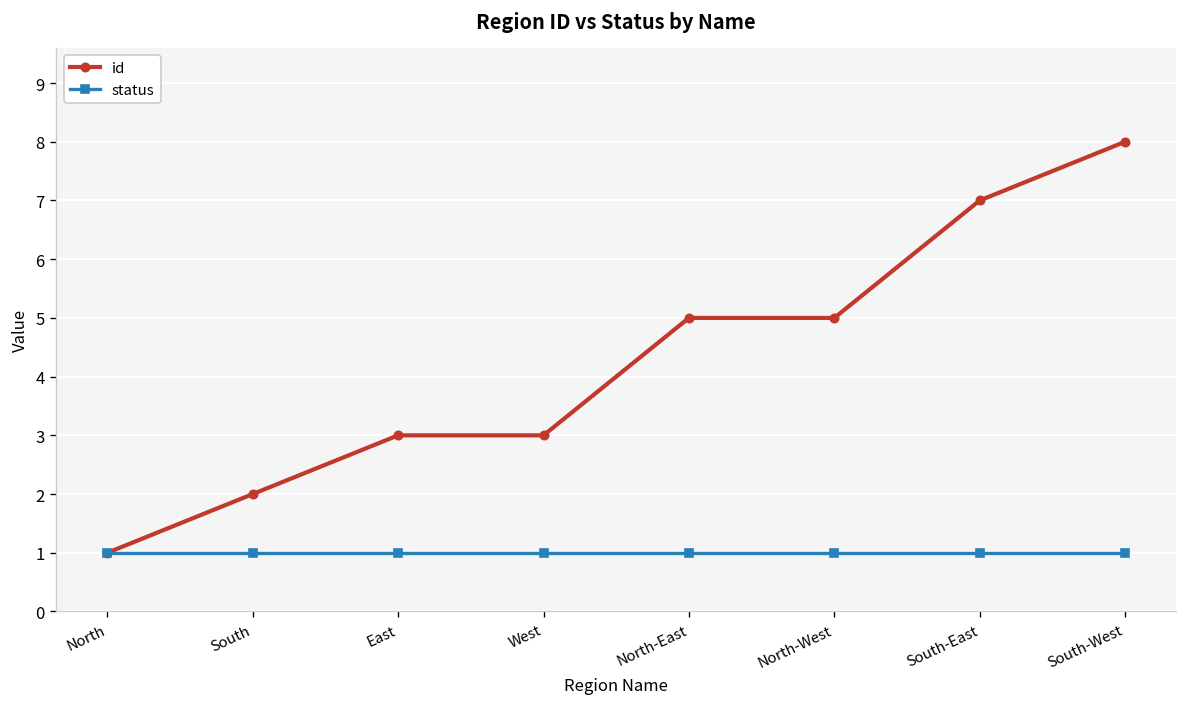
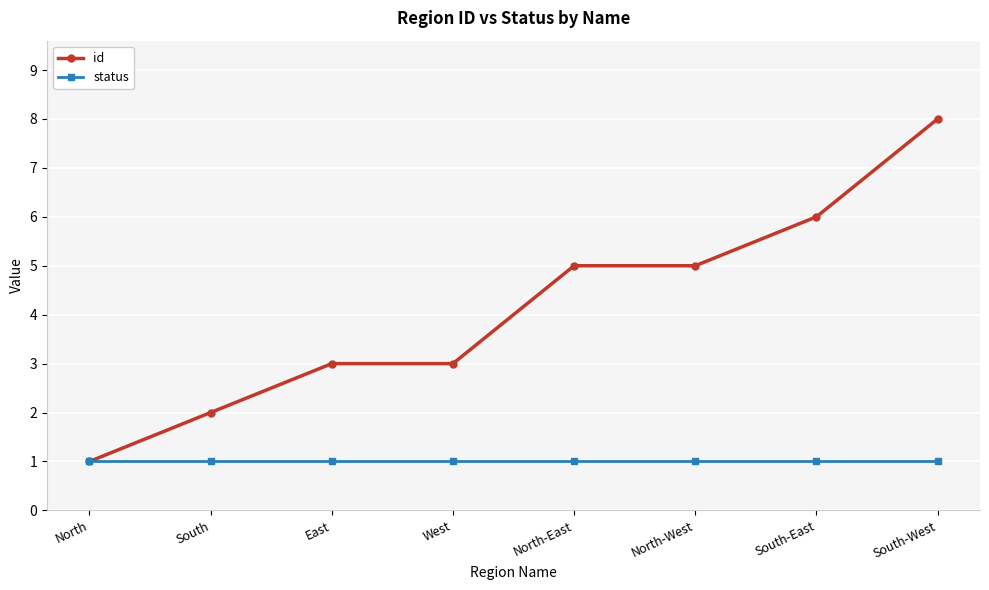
id, South-East: 7 -> 6
